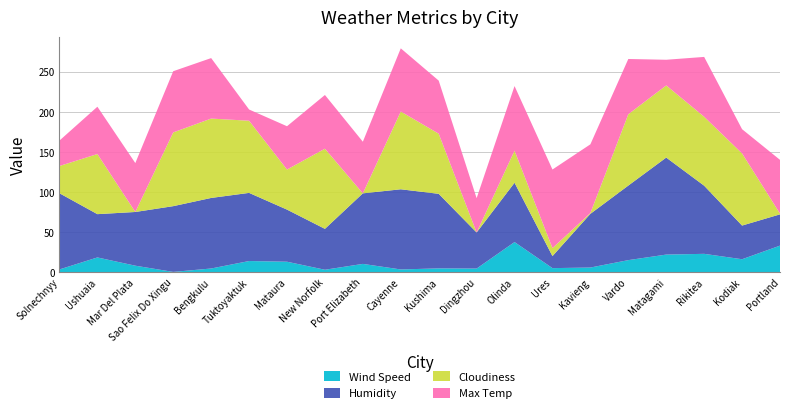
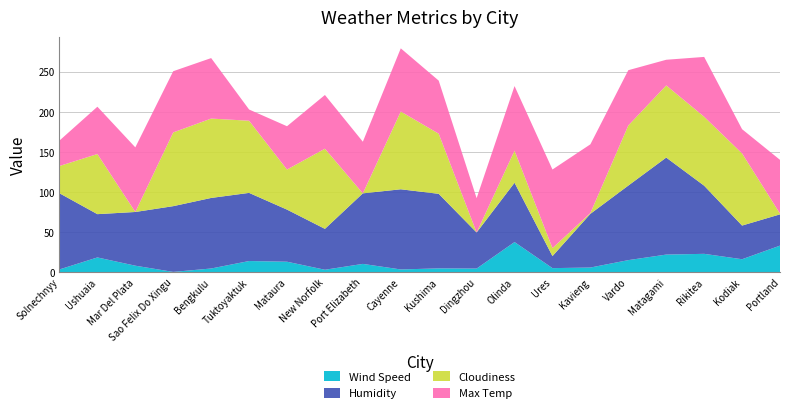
Max Temp, Mar Del Plata: 60 -> 80
Cloudiness, Vardo: 90 -> 80
